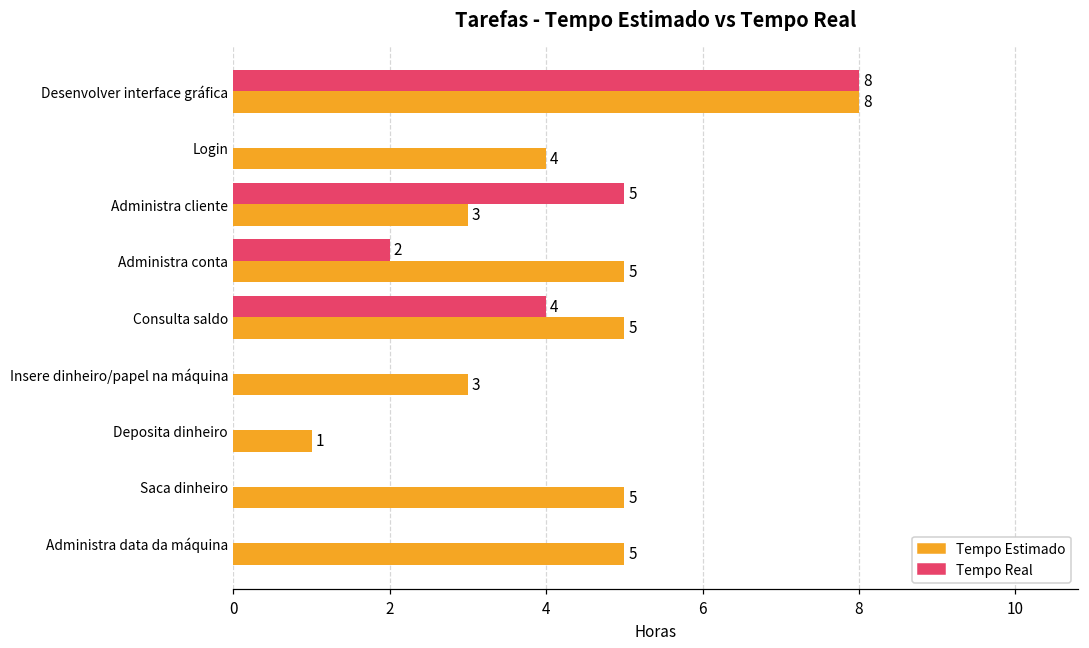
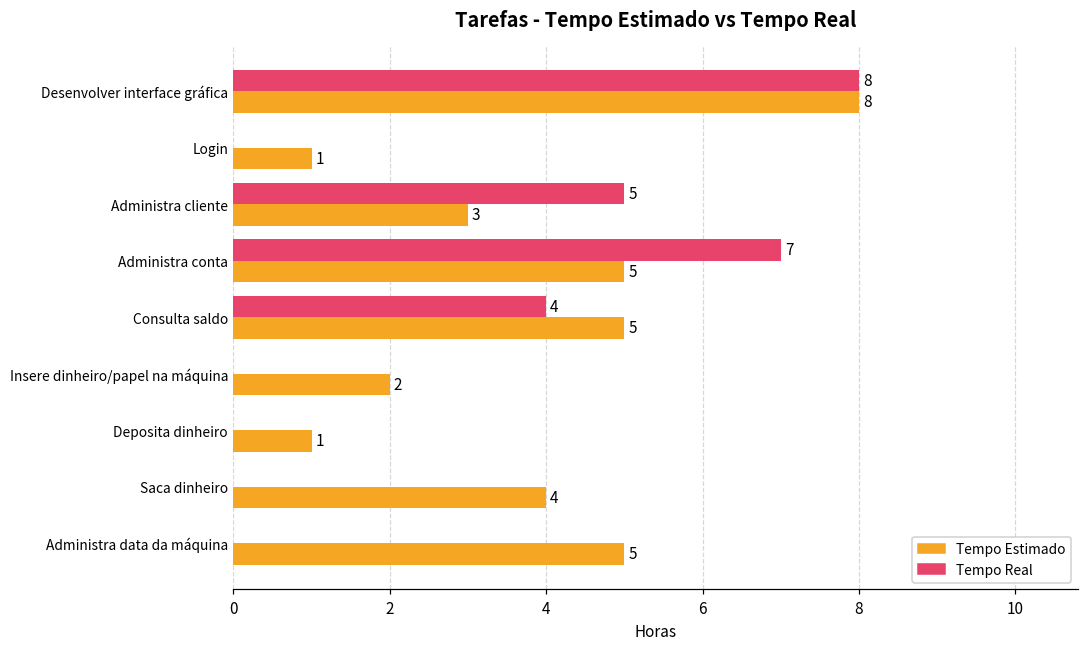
Tempo Estimado, Login: 4 -> 1
Tempo Real, Administra conta: 2 -> 7
Tempo Estimado, Insere dinheiro/papel na máquina: 3 -> 2
Tempo Estimado, Saca dinheiro: 5 -> 4
